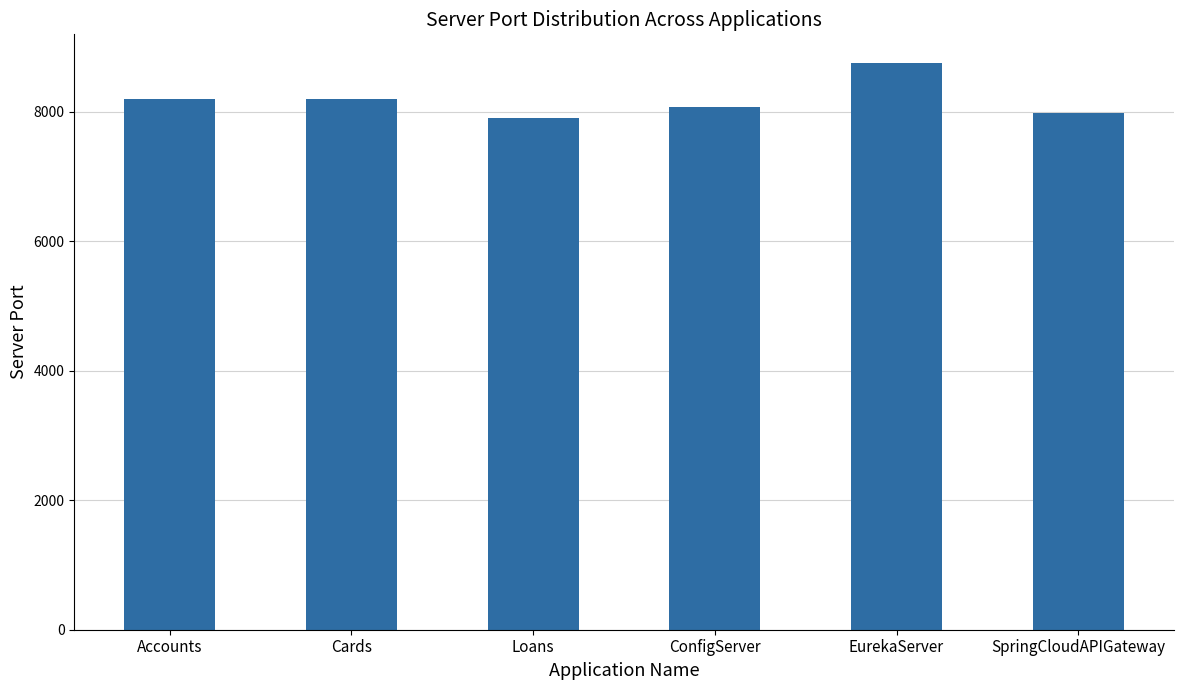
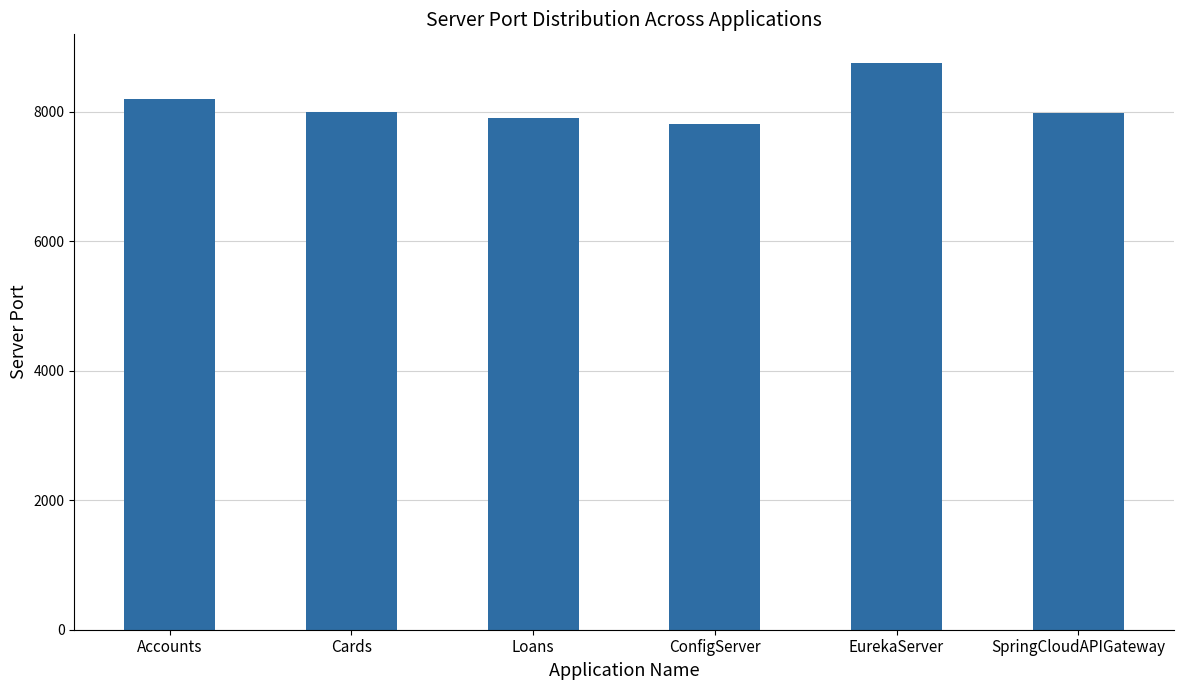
Cards: 8200 -> 8000
ConfigServer: 8100 -> 7800
